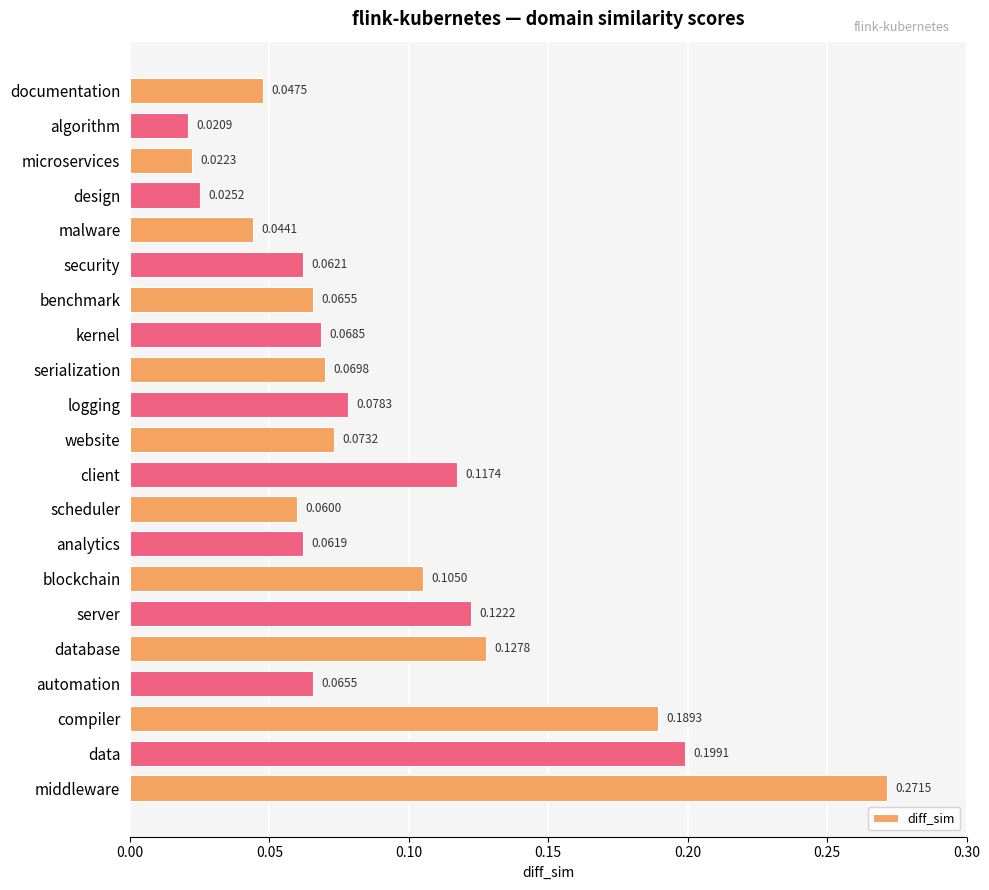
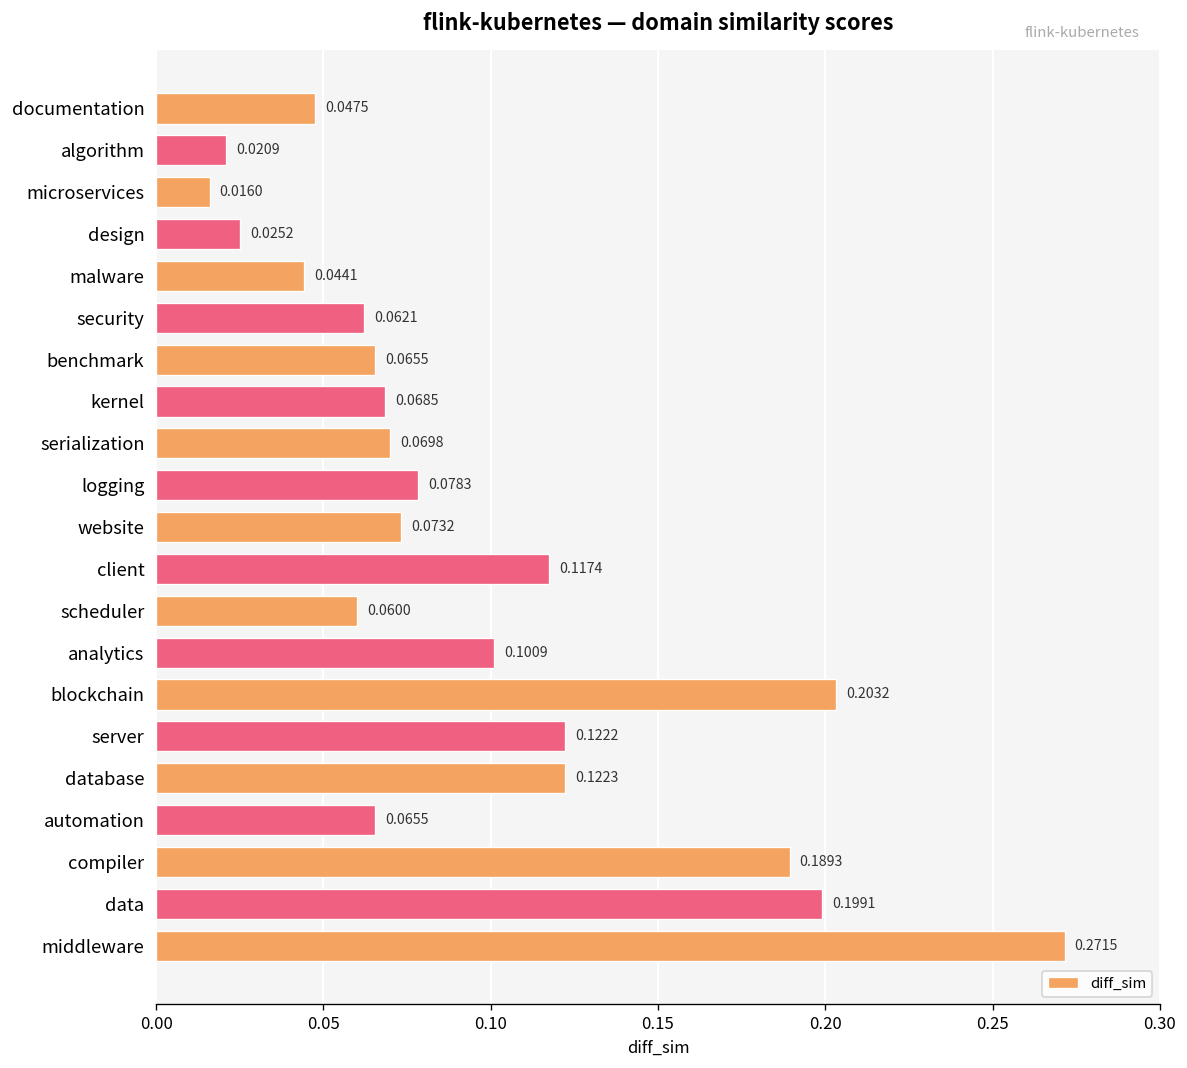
microservices: 0.0223 -> 0.0160
analytics: 0.0619 -> 0.1009
blockchain: 0.1050 -> 0.2032
database: 0.1278 -> 0.1223
